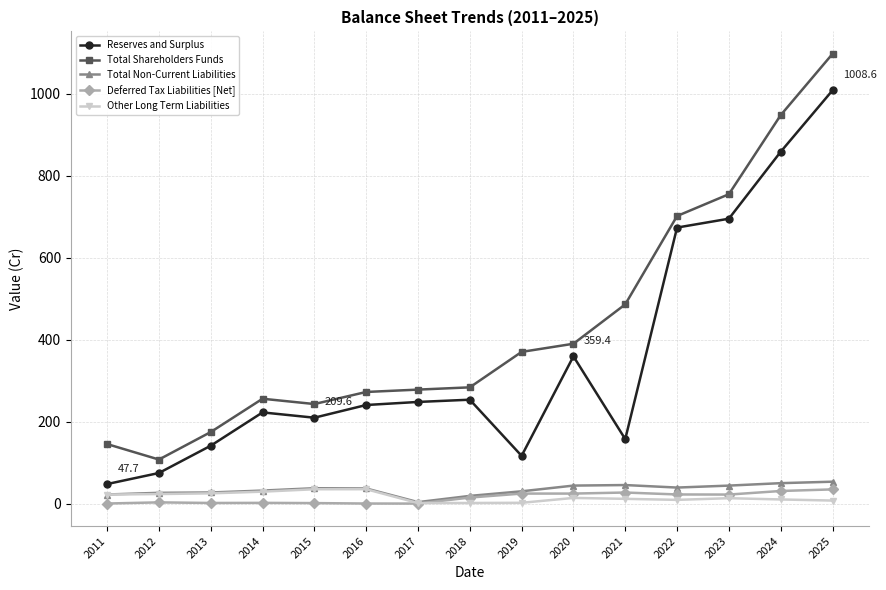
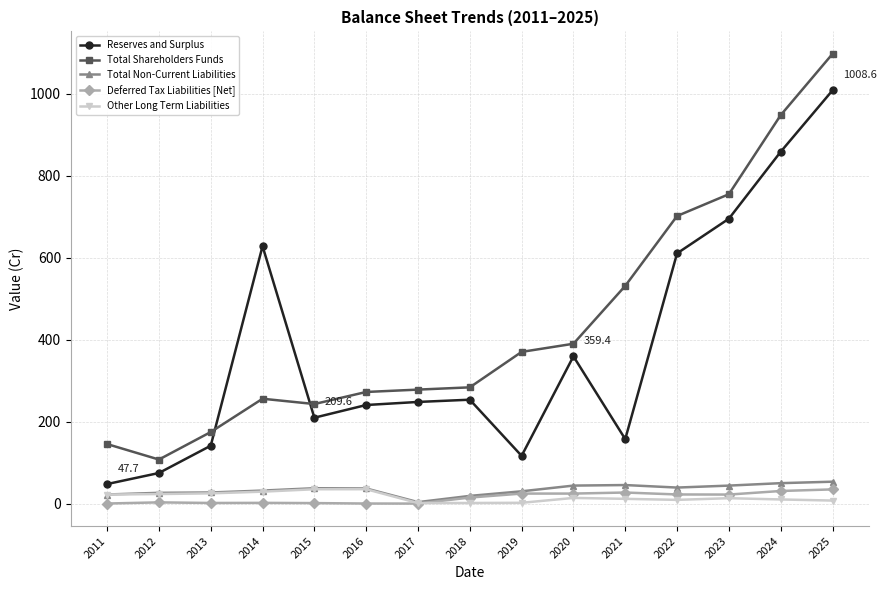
Reserves and Surplus, 2014: 220 -> 630
Total Shareholders Funds, 2021: 490 -> 530
Reserves and Surplus, 2022: 670 -> 610
